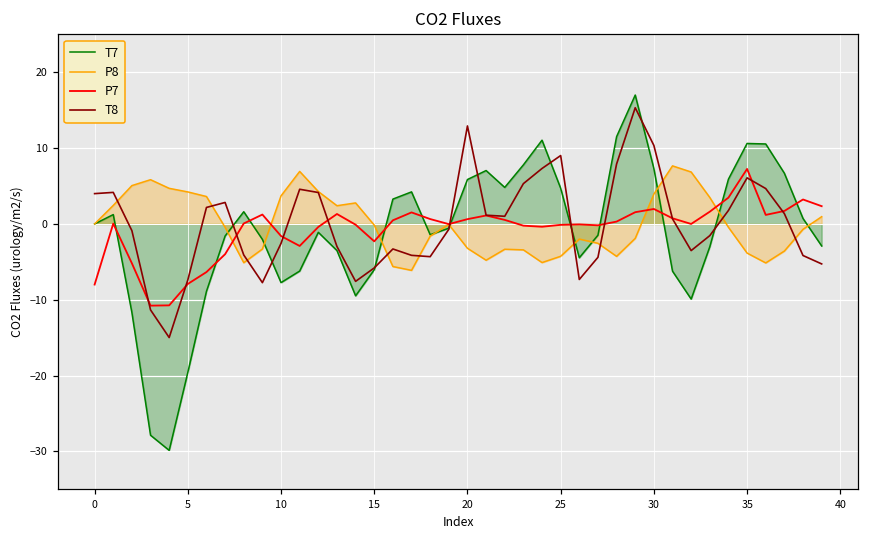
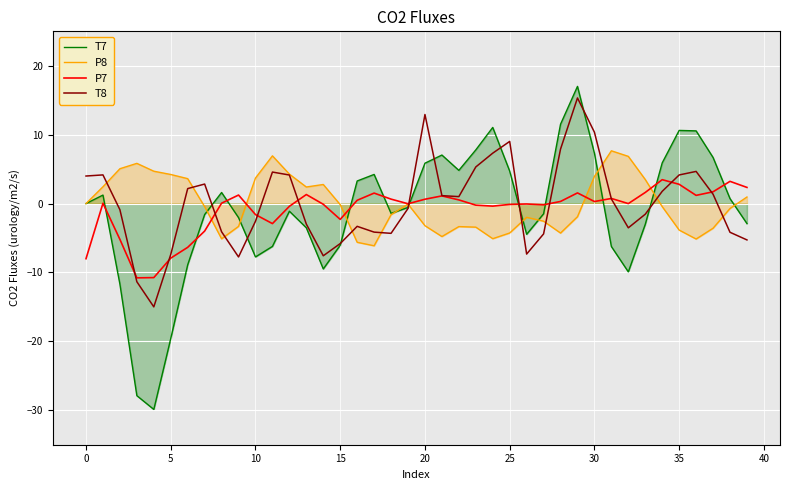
P7, 30: 2 -> 0
P7, 35: 7 -> 3
T8, 35: 6 -> 4
